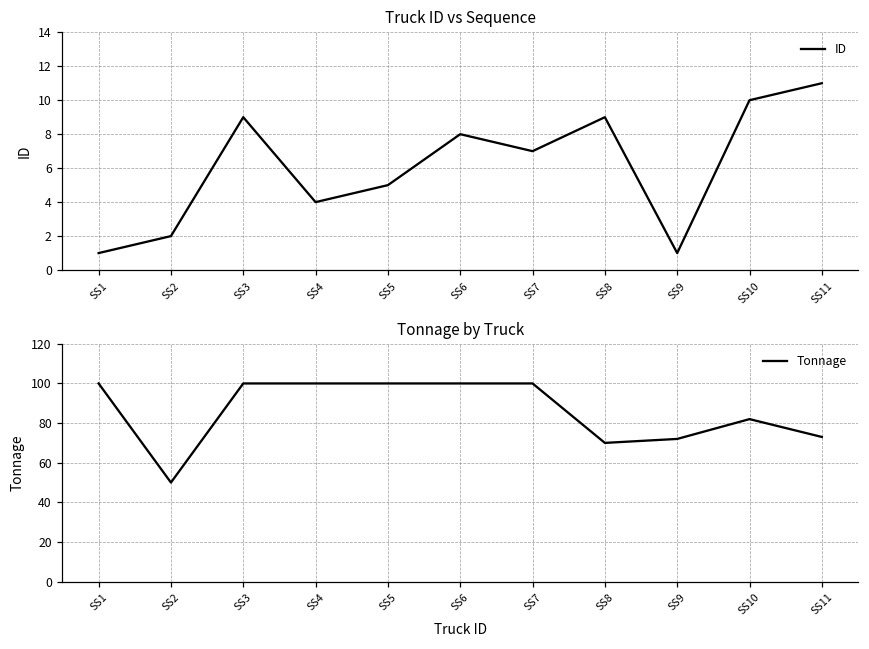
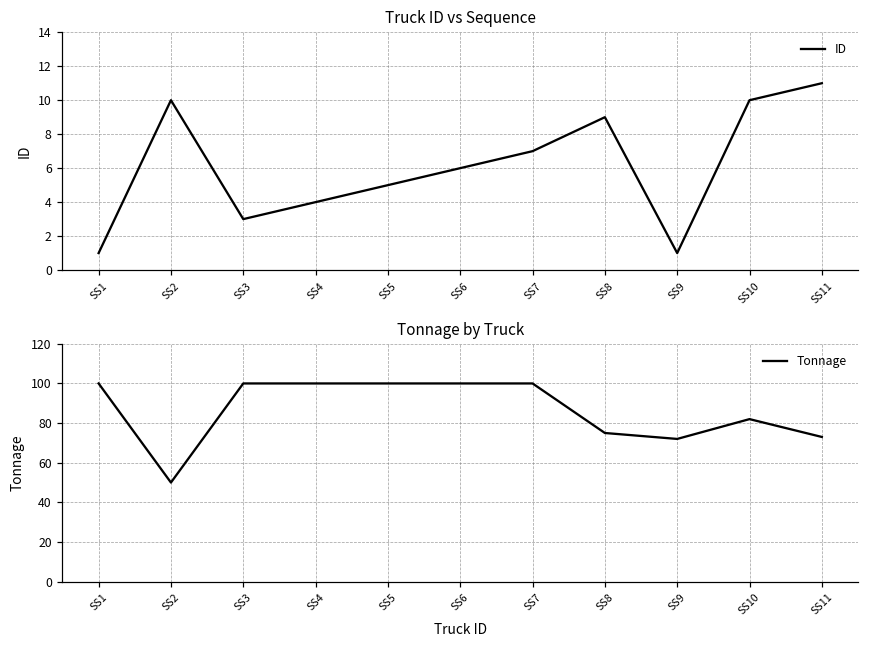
Truck ID vs Sequence, SS2: 2 -> 10
Truck ID vs Sequence, SS3: 9 -> 3
Truck ID vs Sequence, SS6: 8 -> 6
Tonnage by Truck, SS8: 70 -> 75
